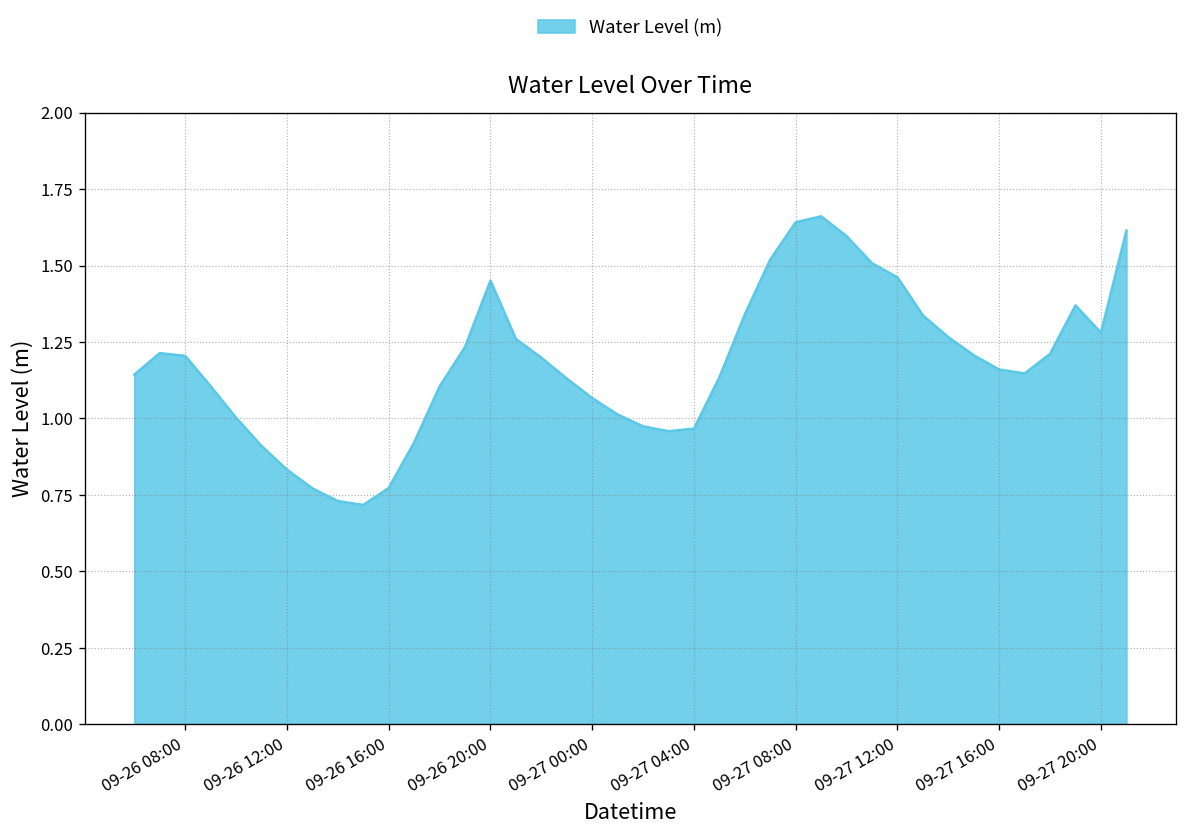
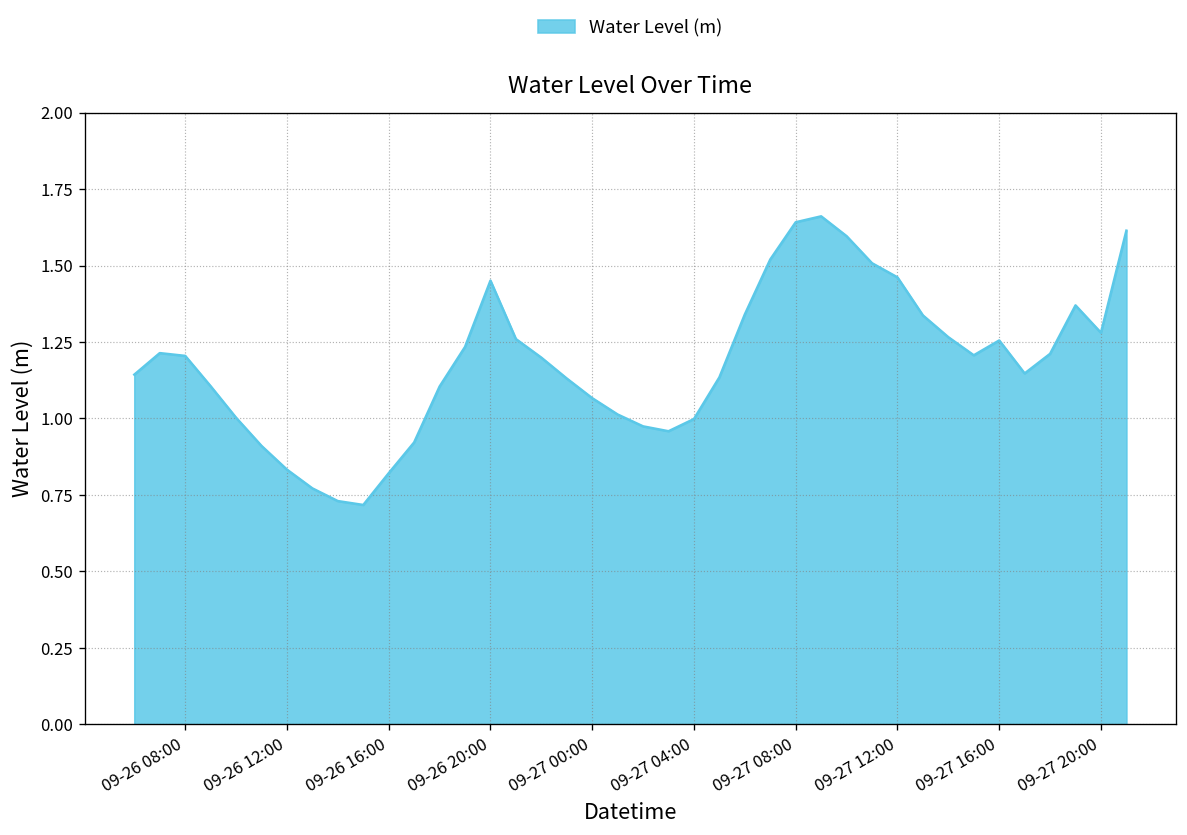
09-26 16:00: 0.77 -> 0.82
09-27 04:00: 0.97 -> 1.00
09-27 16:00: 1.16 -> 1.26
